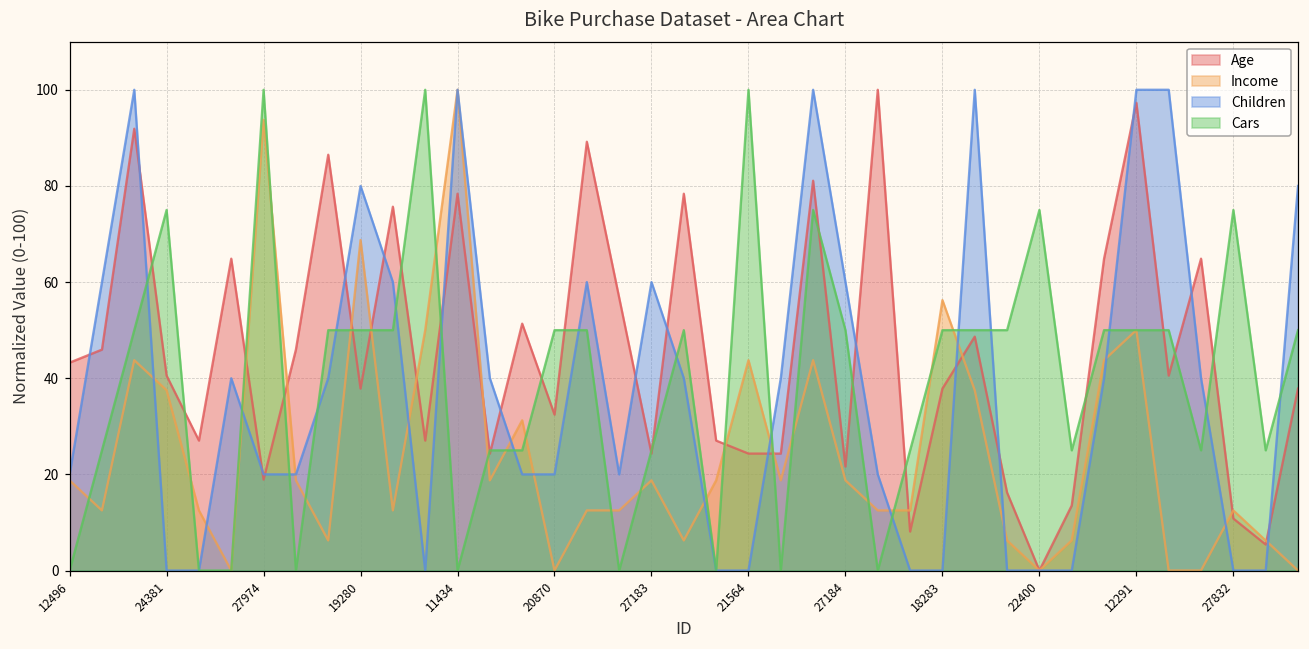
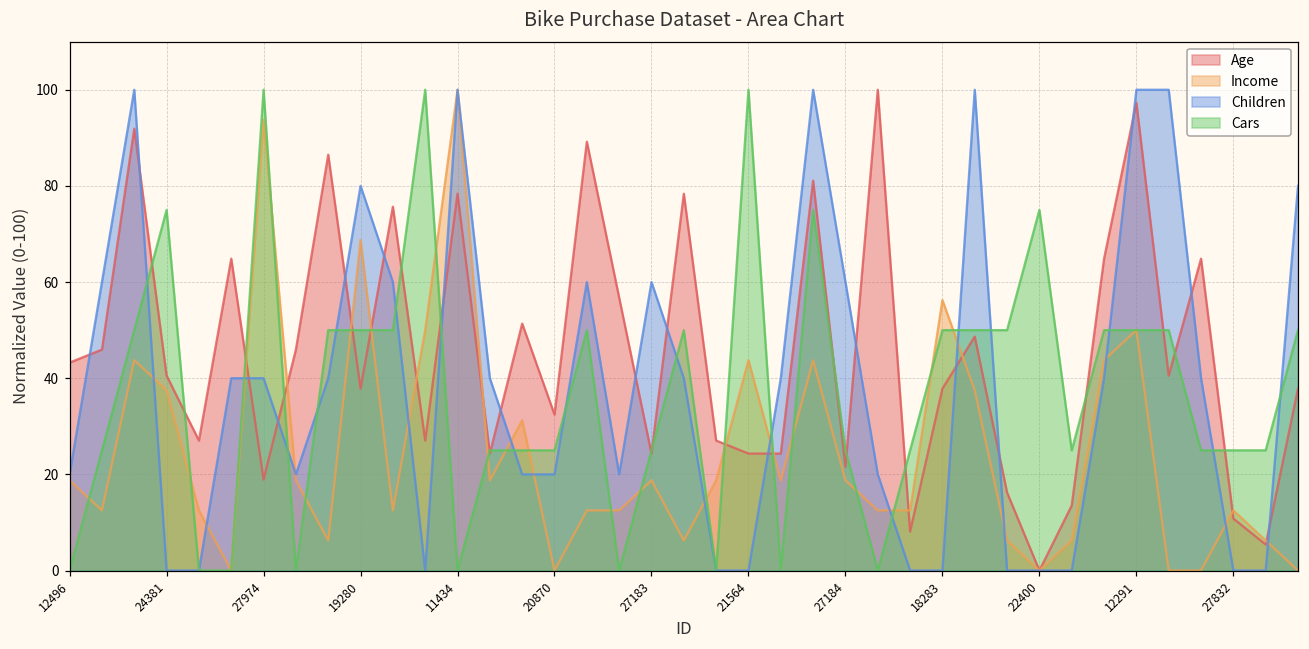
Children, 27974: 20 -> 40
Cars, 20870: 50 -> 25
Cars, 27184: 50 -> 25
Cars, 27832: 75 -> 25
